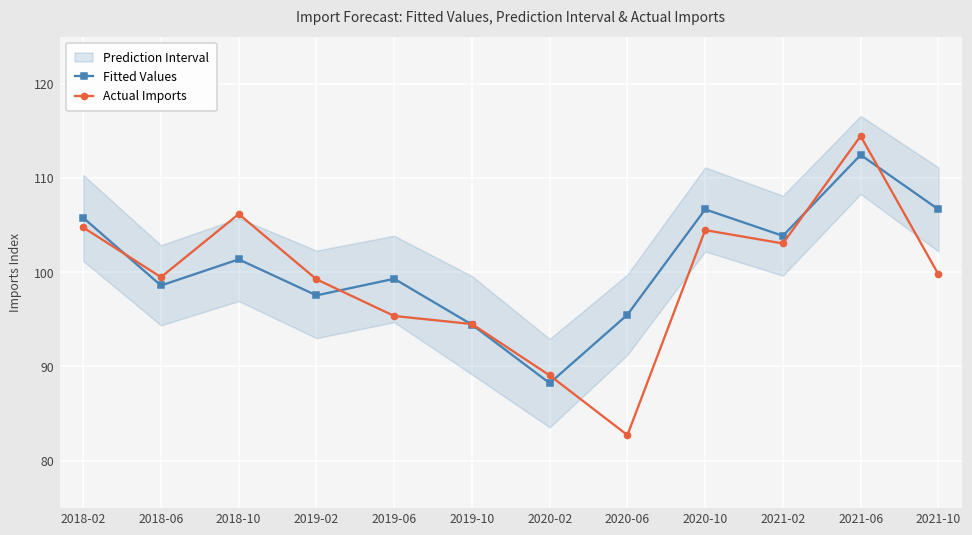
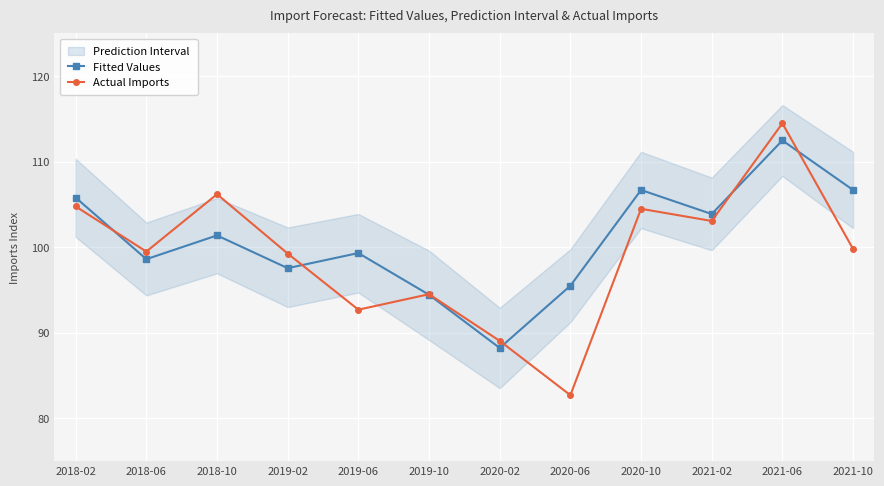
Actual Imports, 2019-06: 95 -> 93
